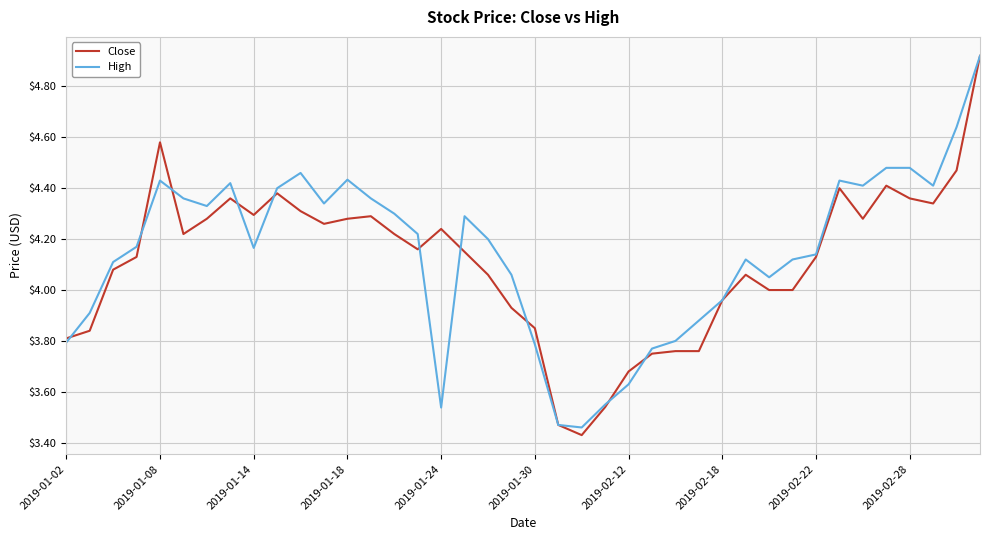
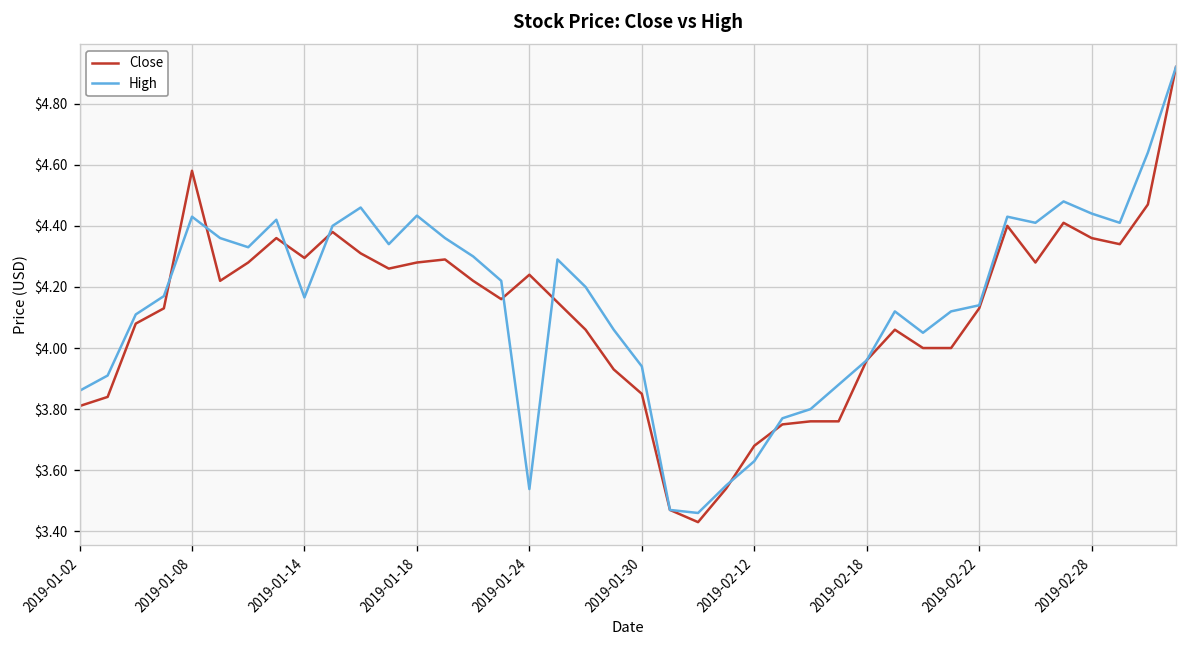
High, 2019-01-02: $3.79 -> $3.86
High, 2019-01-30: $3.79 -> $3.94
High, 2019-02-28: $4.48 -> $4.44
